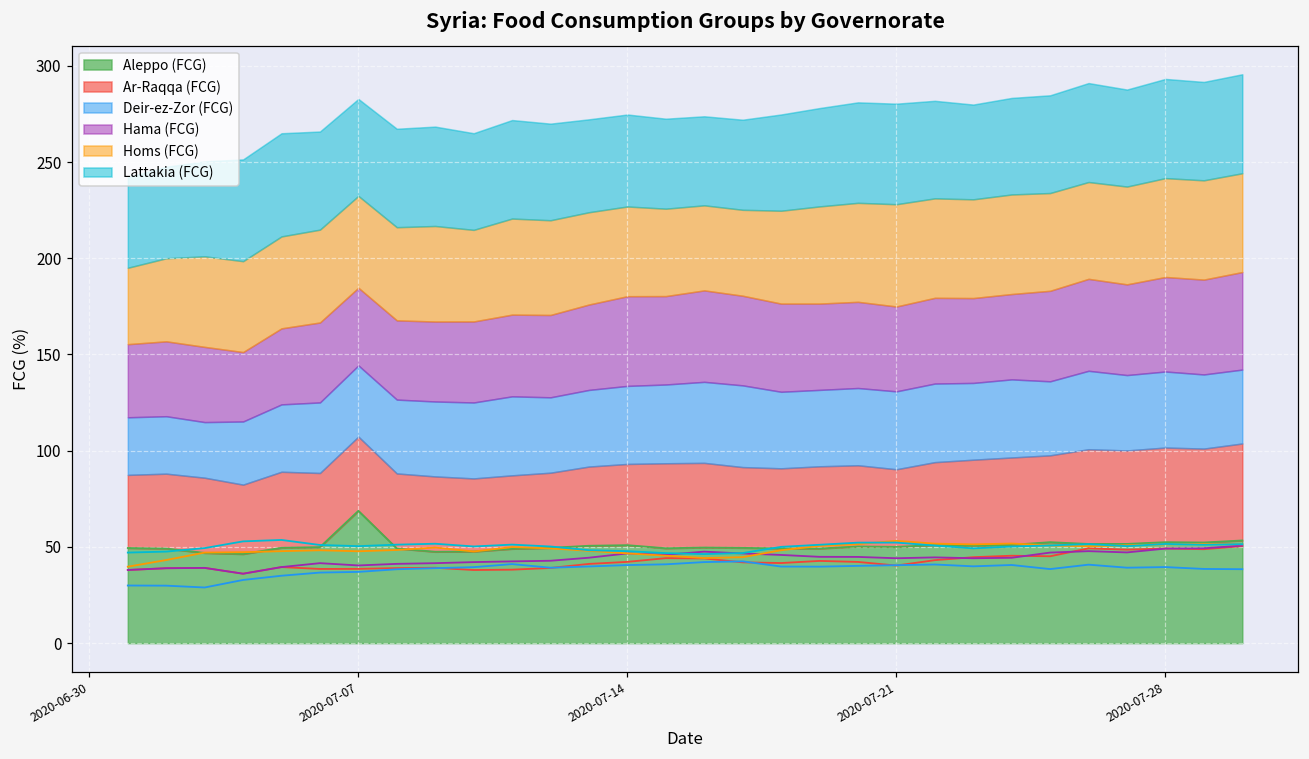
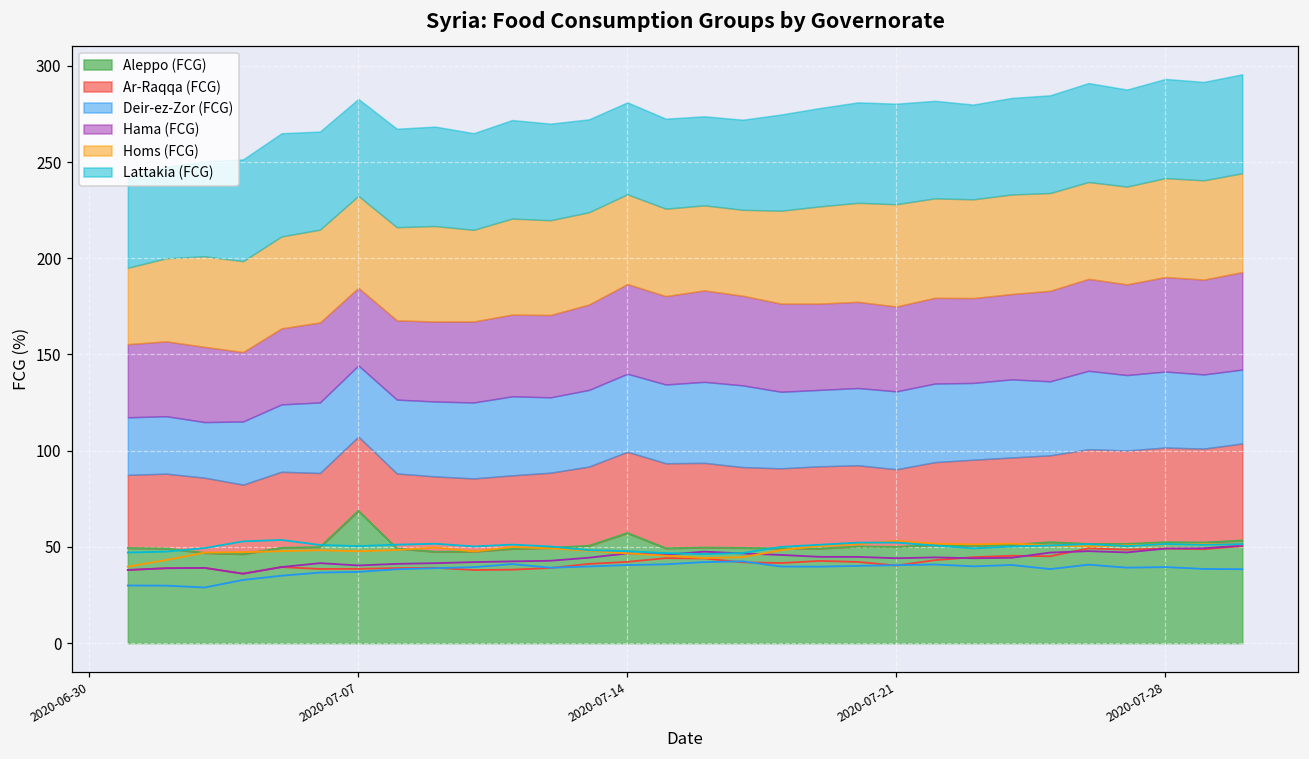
Aleppo (FCG), 2020-07-14: 51 -> 57
